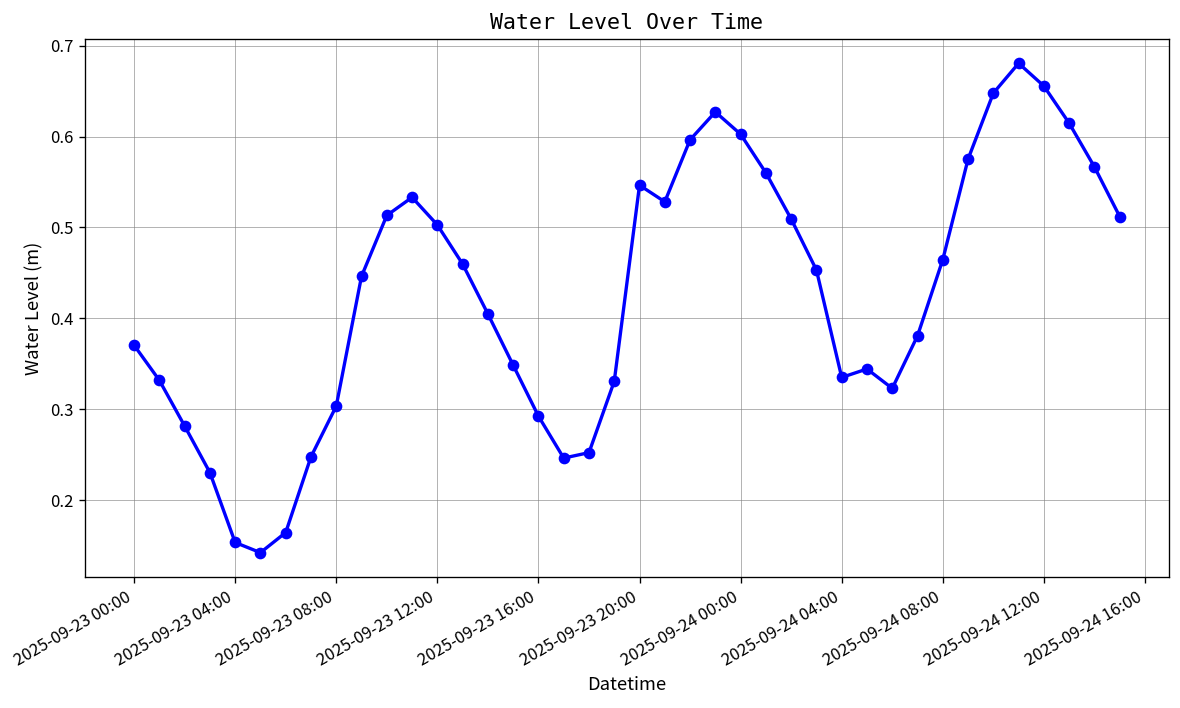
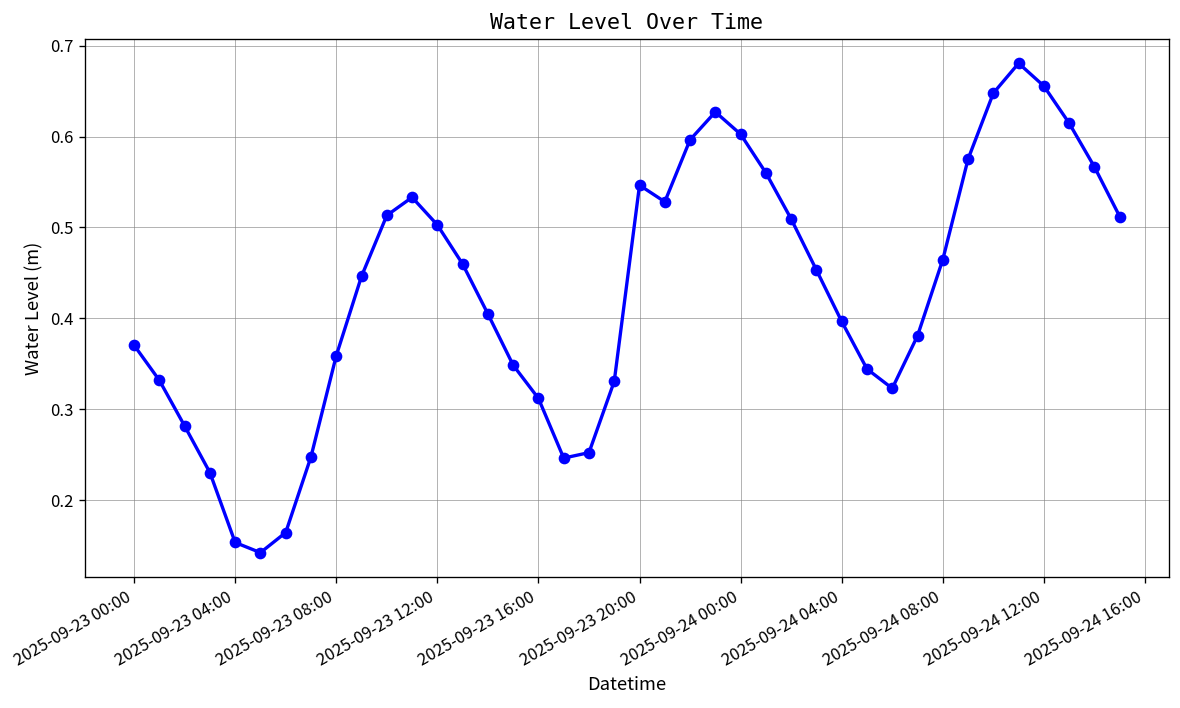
2025-09-23 08:00: 0.30 -> 0.36
2025-09-23 16:00: 0.29 -> 0.31
2025-09-24 04:00: 0.34 -> 0.40
